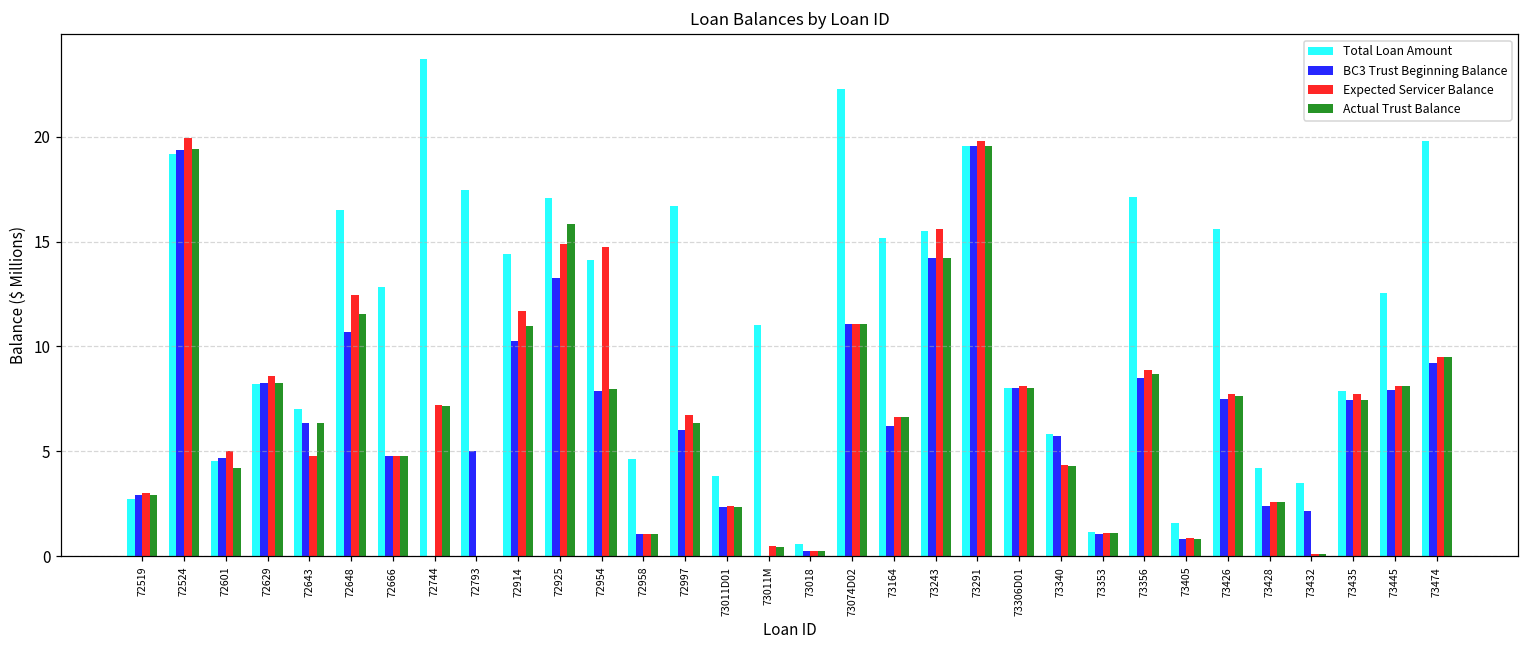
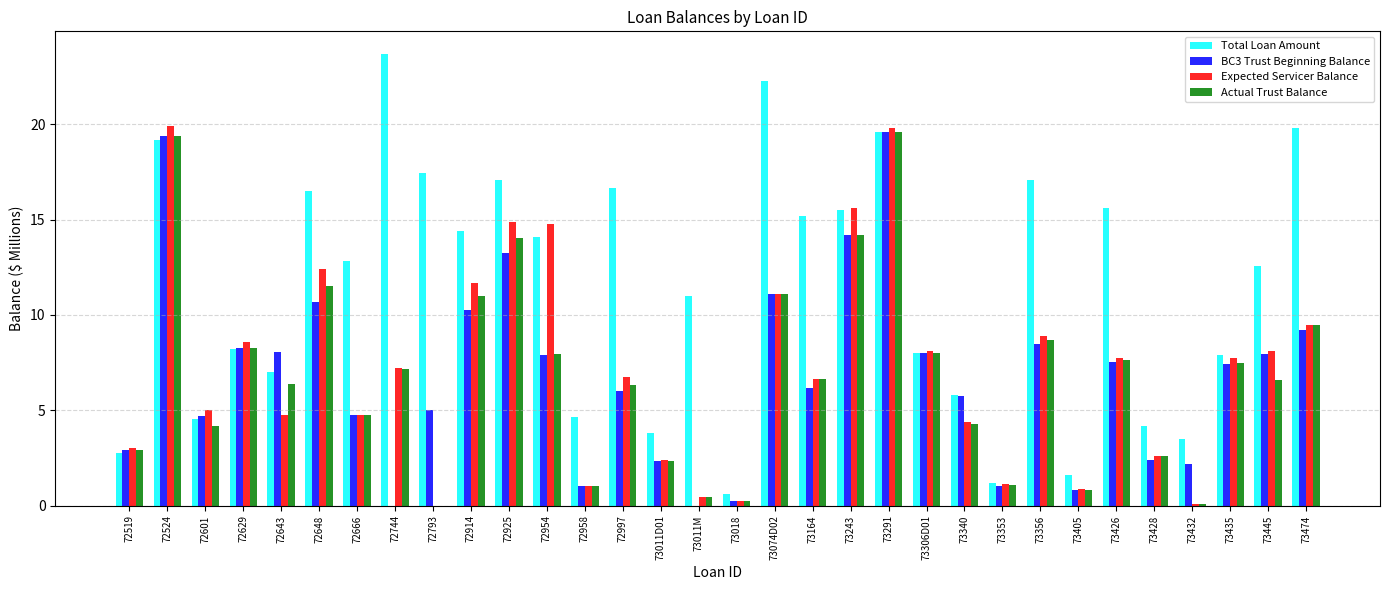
BC3 Trust Beginning Balance, 72643: 6.4 -> 8.0
Actual Trust Balance, 72925: 15.8 -> 14.0
Actual Trust Balance, 73445: 8.1 -> 6.6
